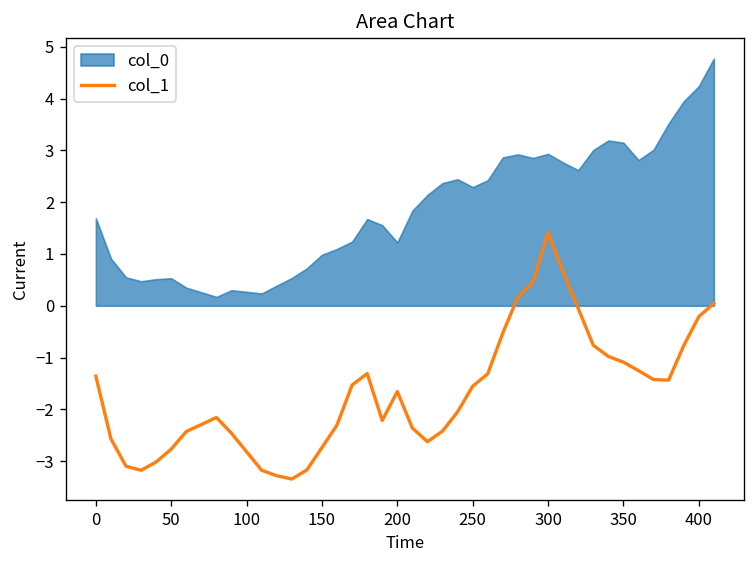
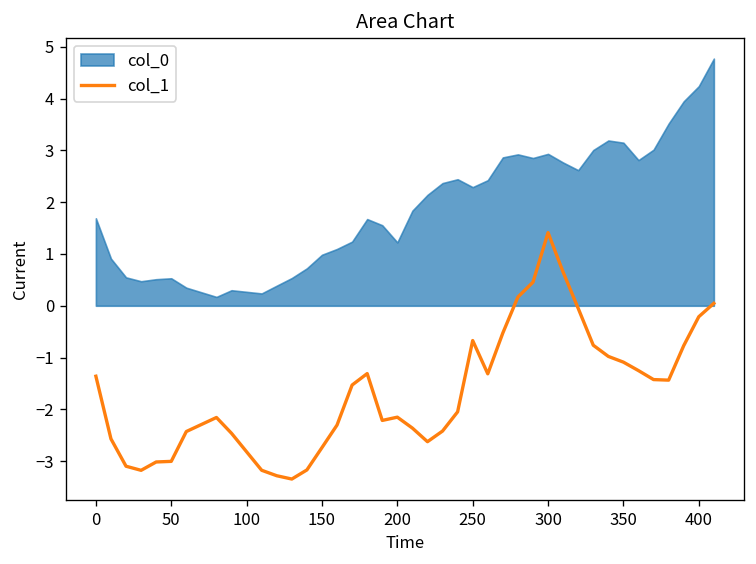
col_1, 50: -2.8 -> -3.0
col_1, 200: -1.7 -> -2.2
col_1, 250: -1.6 -> -0.7
